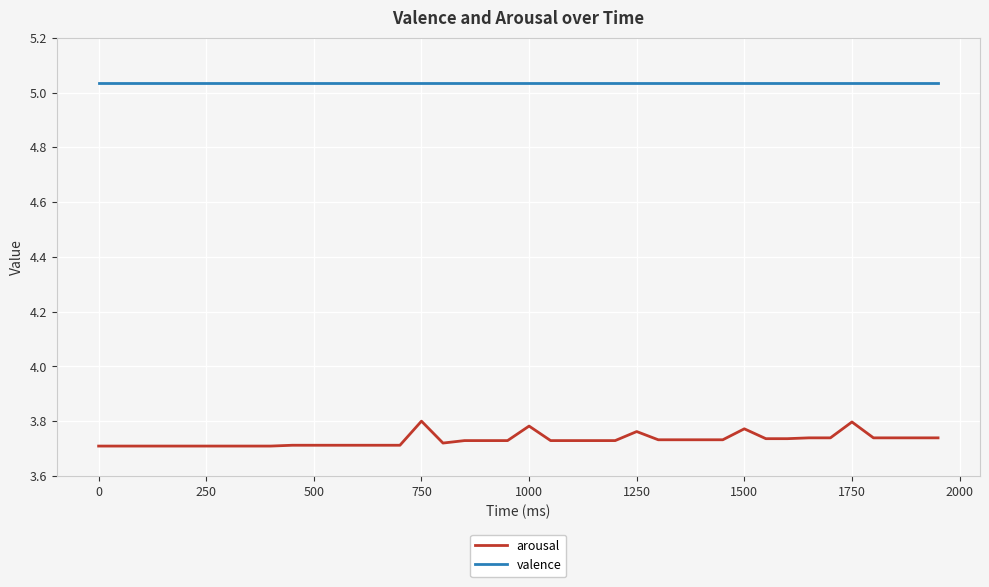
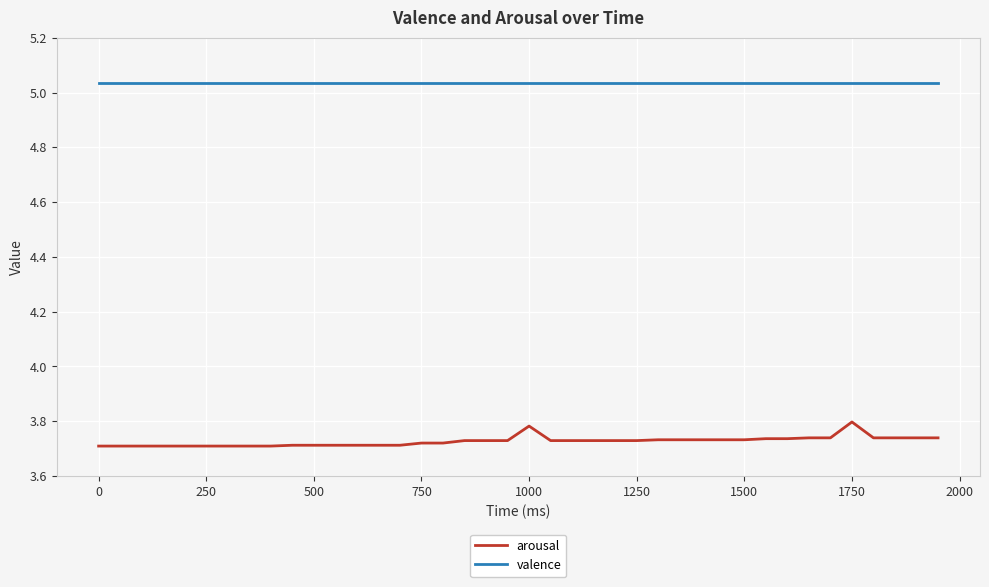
arousal, 750: 3.80 -> 3.72
arousal, 1250: 3.76 -> 3.73
arousal, 1500: 3.77 -> 3.73
